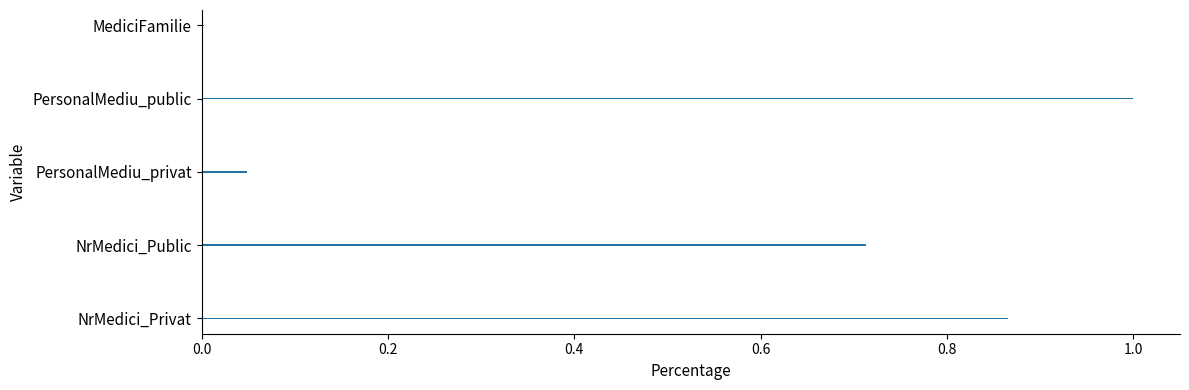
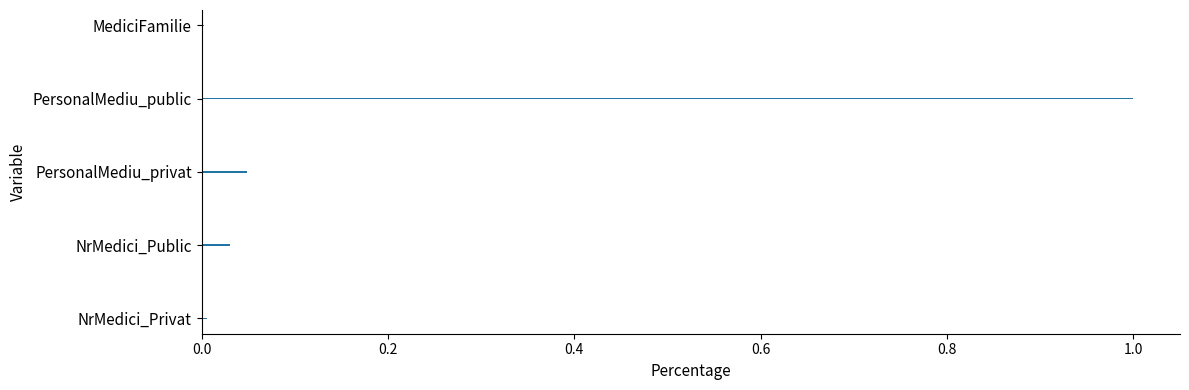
NrMedici_Public: 0.71 -> 0.03
NrMedici_Privat: 0.87 -> 0.01
